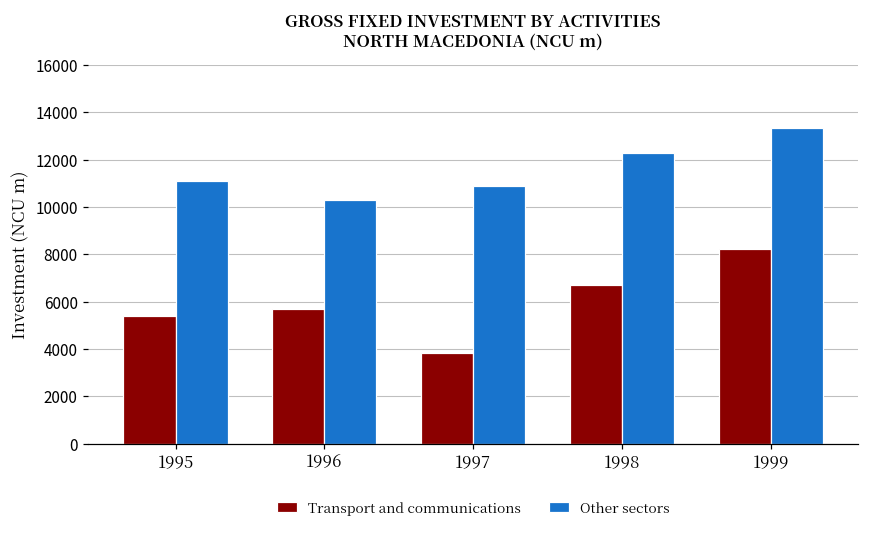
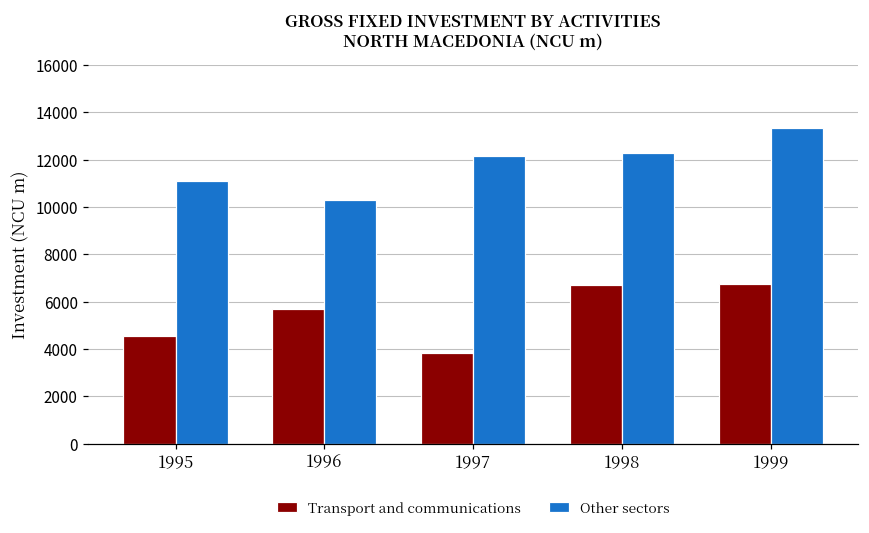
Transport and communications, 1995: 5400 -> 4500
Other sectors, 1997: 10900 -> 12200
Transport and communications, 1999: 8200 -> 6700
